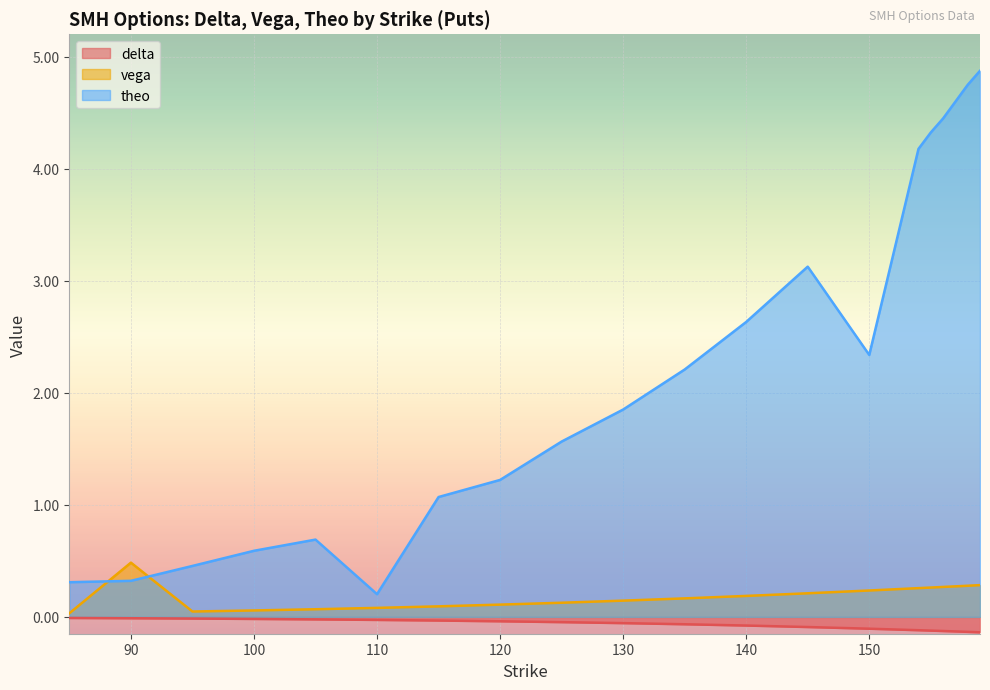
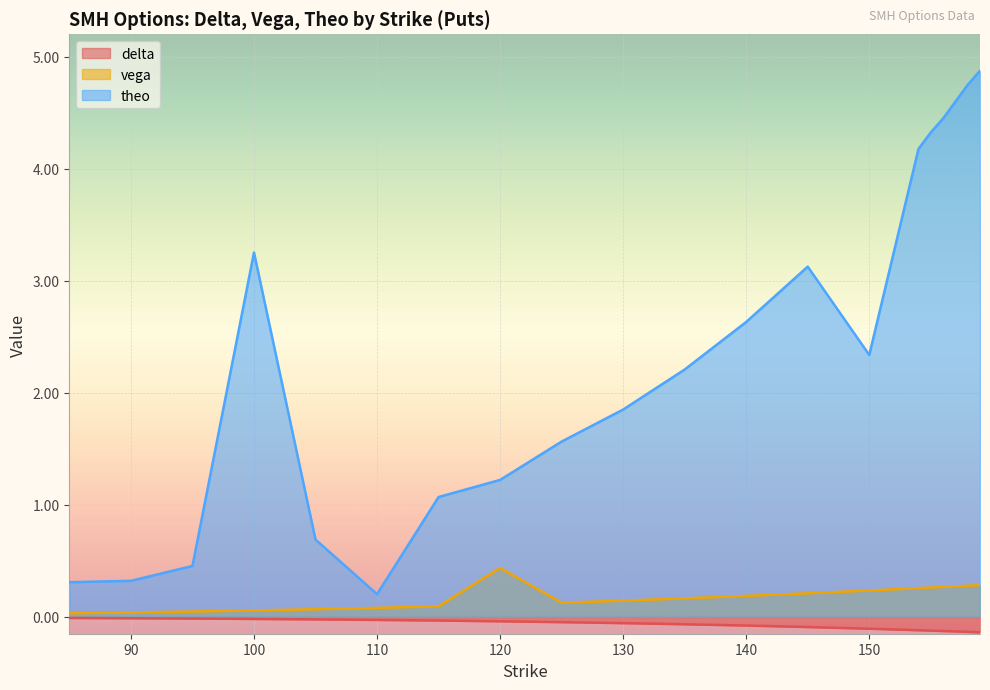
vega, 90: 0.48 -> 0.04
theo, 100: 0.59 -> 3.25
vega, 120: 0.11 -> 0.44
